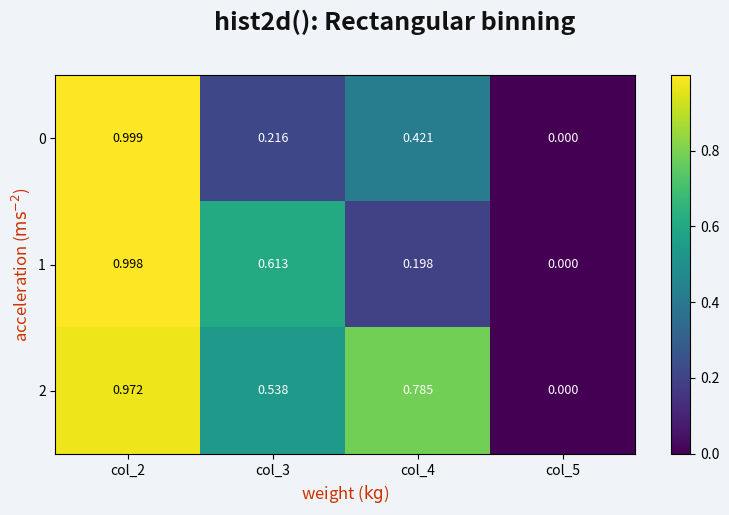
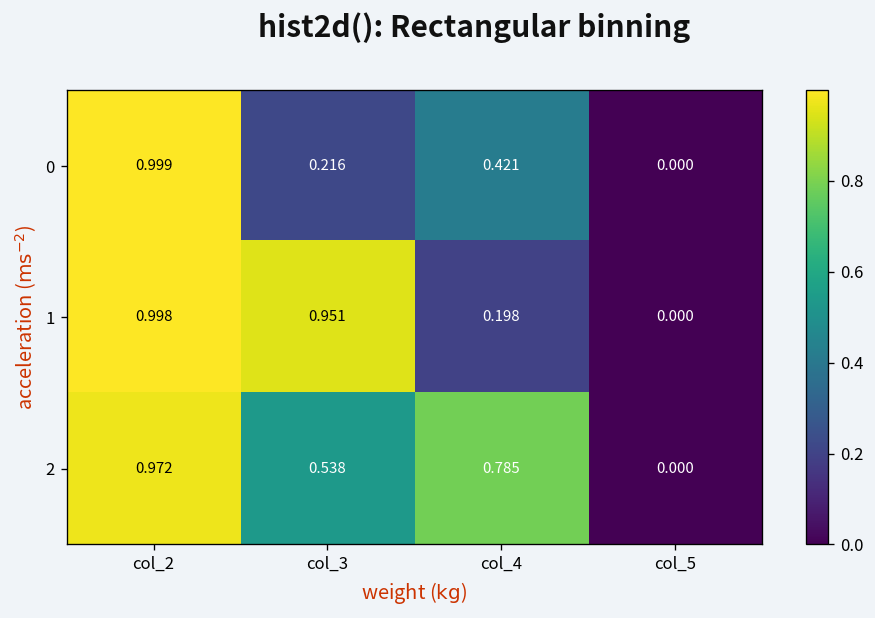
1, col_3: 0.613 -> 0.951
